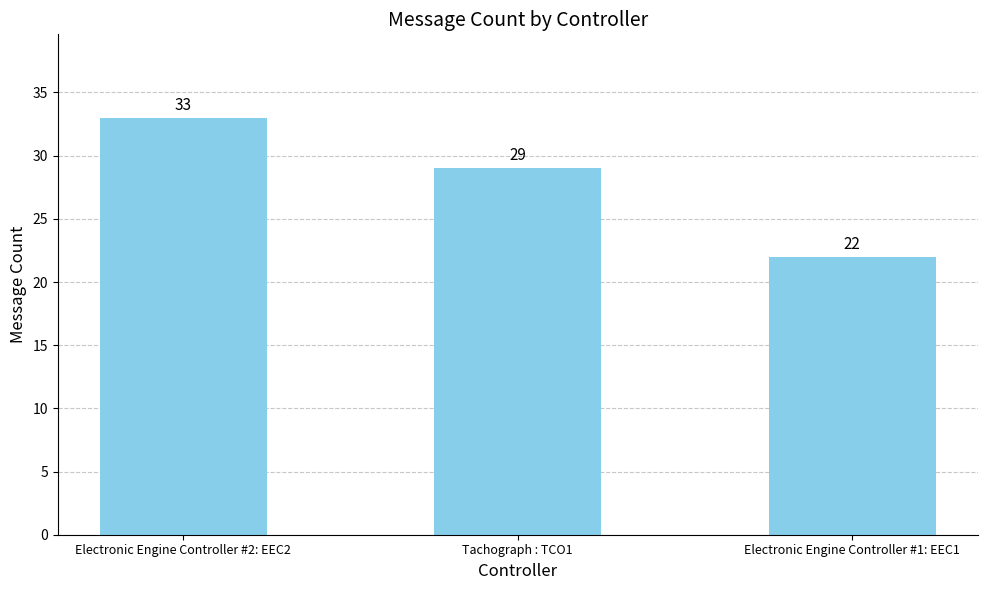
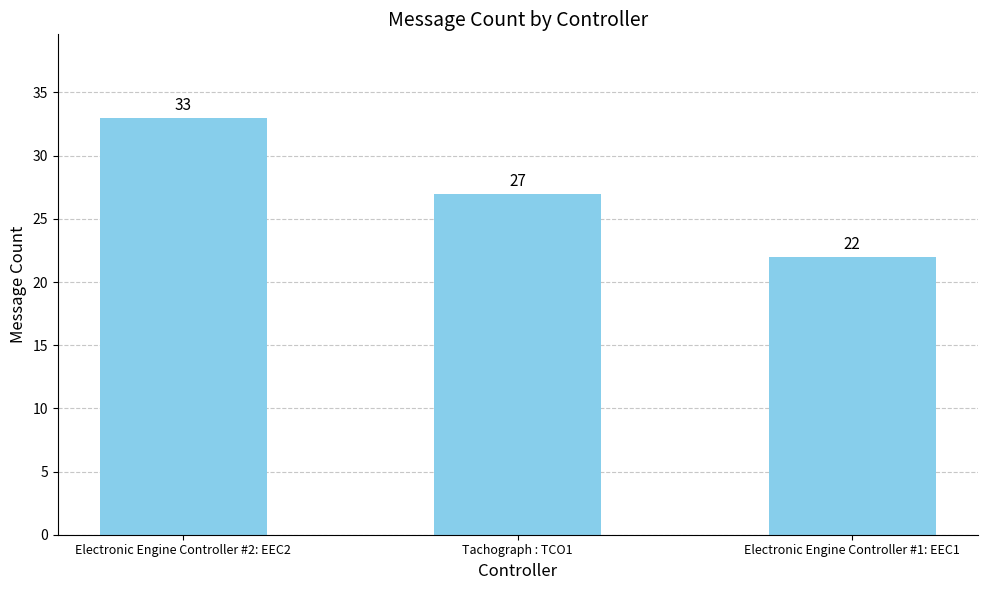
Tachograph : TCO1: 29 -> 27
